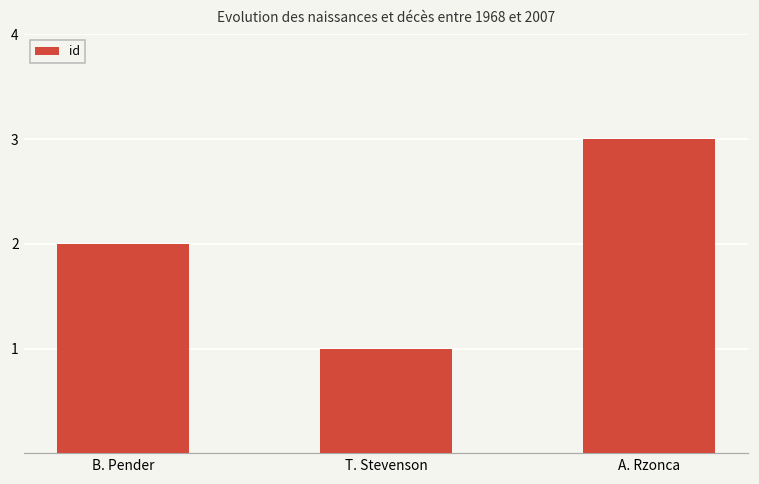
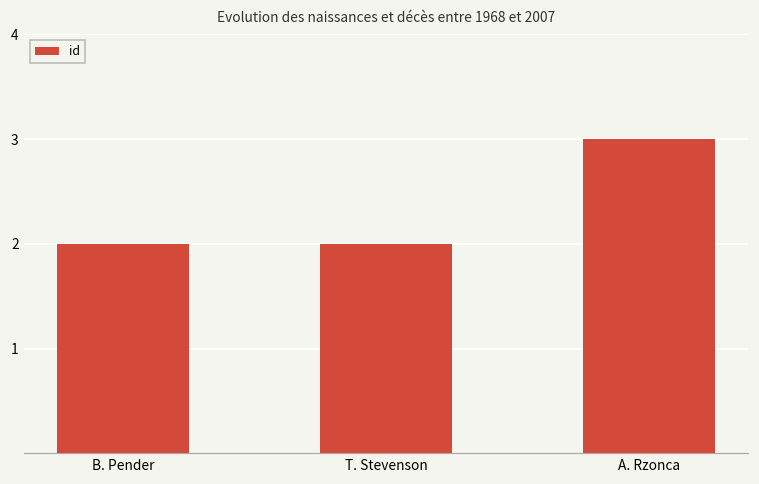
T. Stevenson: 1 -> 2
